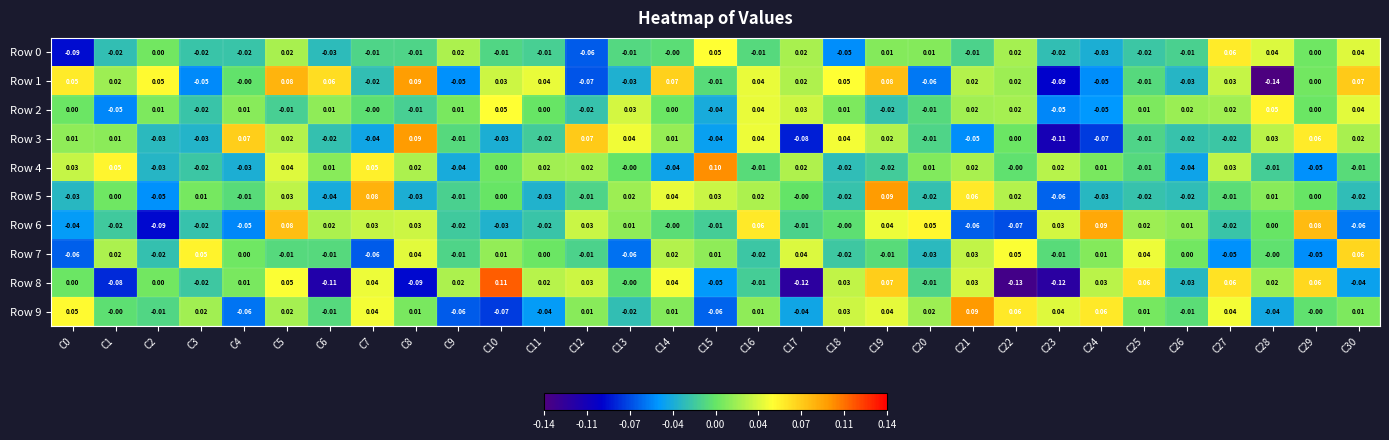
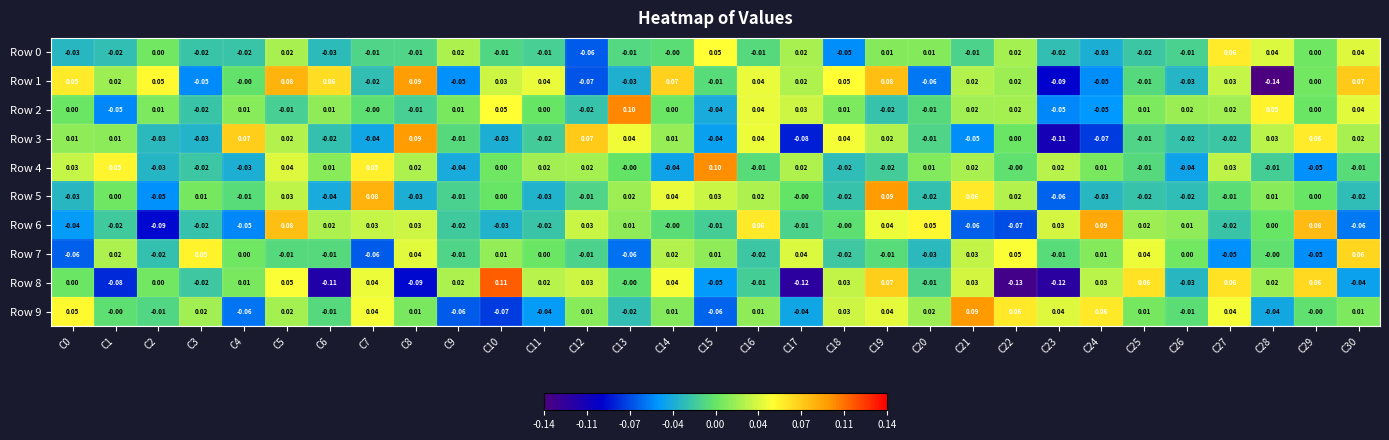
Row 0, C0: -0.09 -> -0.03
Row 2, C13: 0.03 -> 0.10
